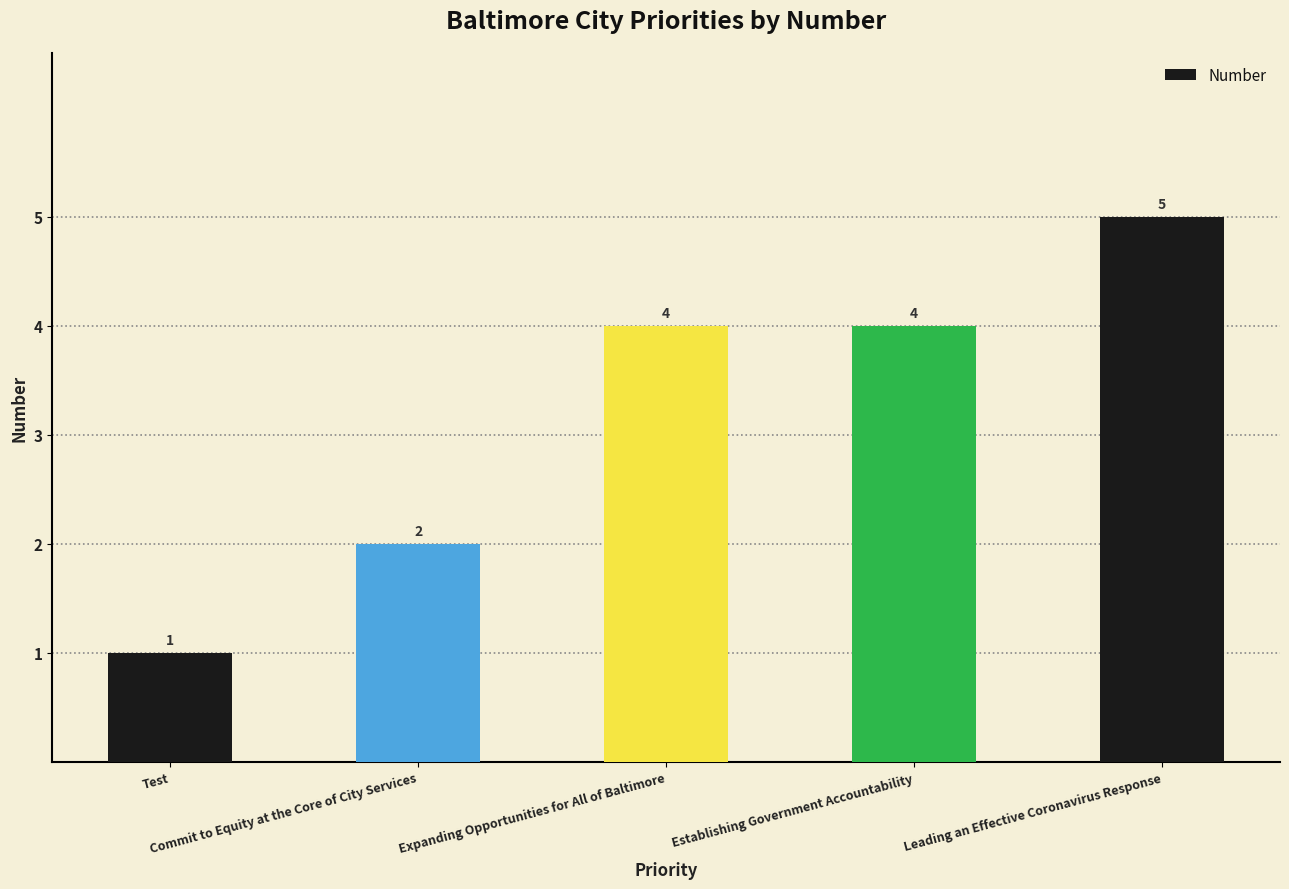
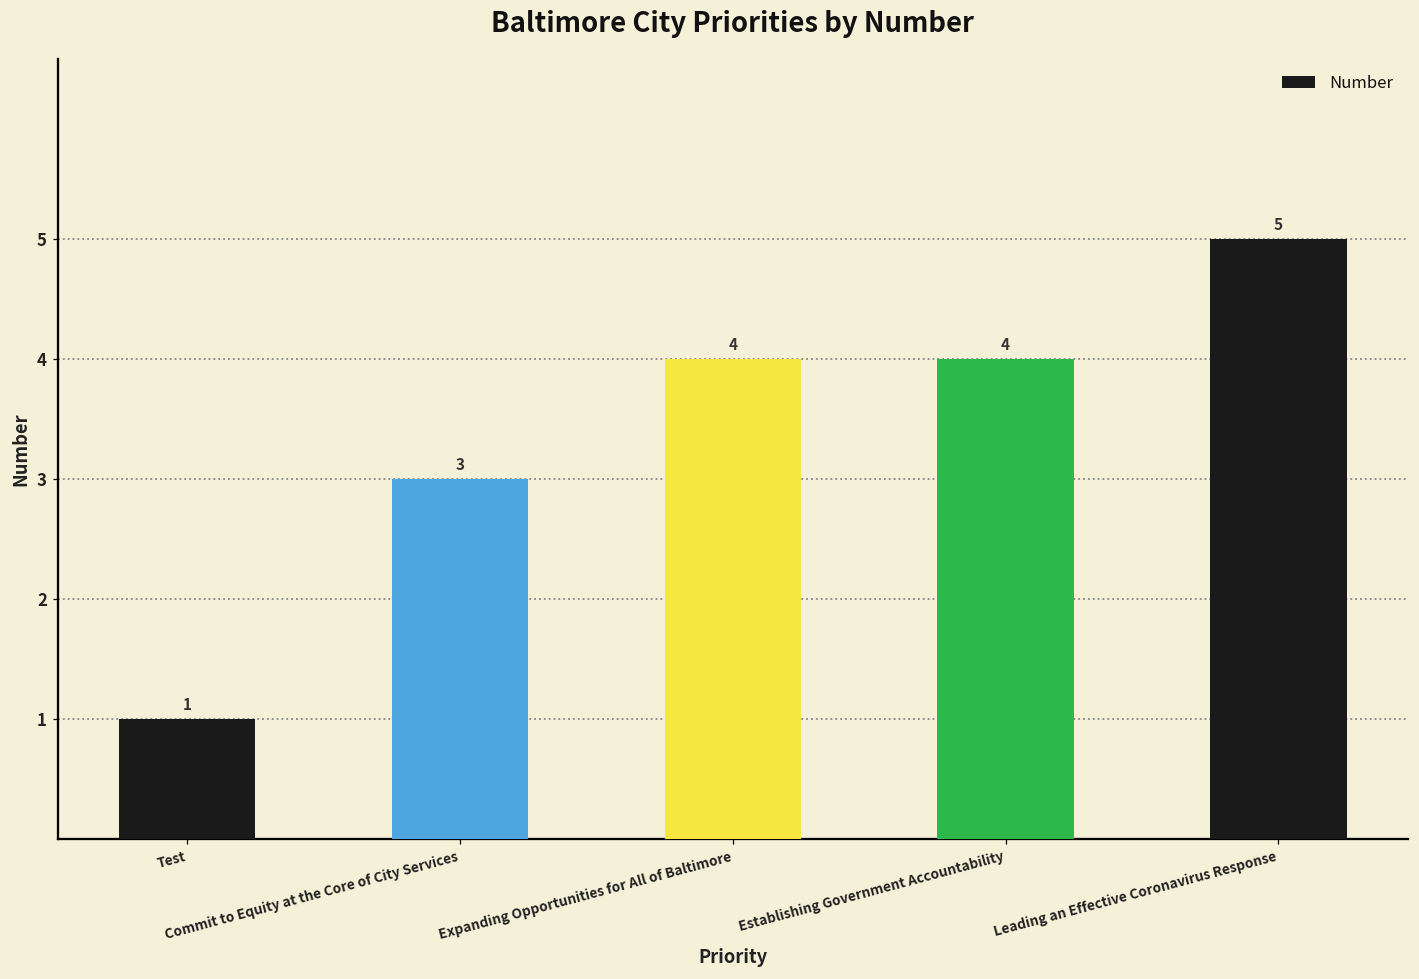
Commit to Equity at the Core of City Services: 2 -> 3
